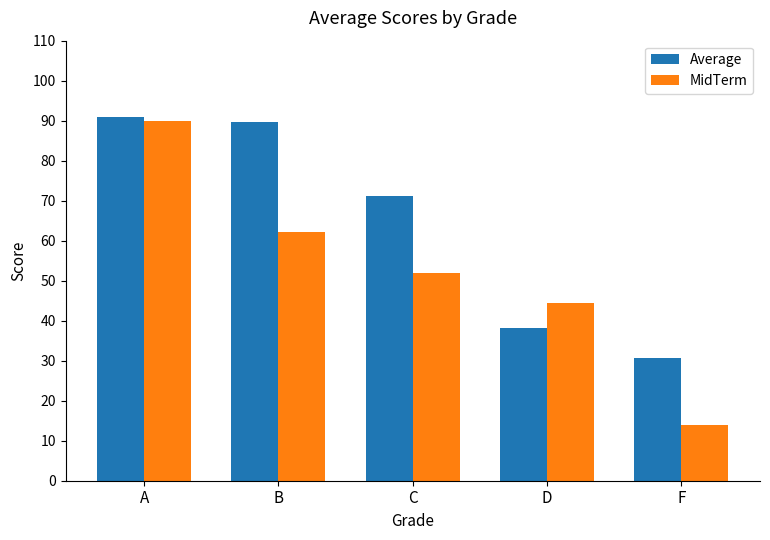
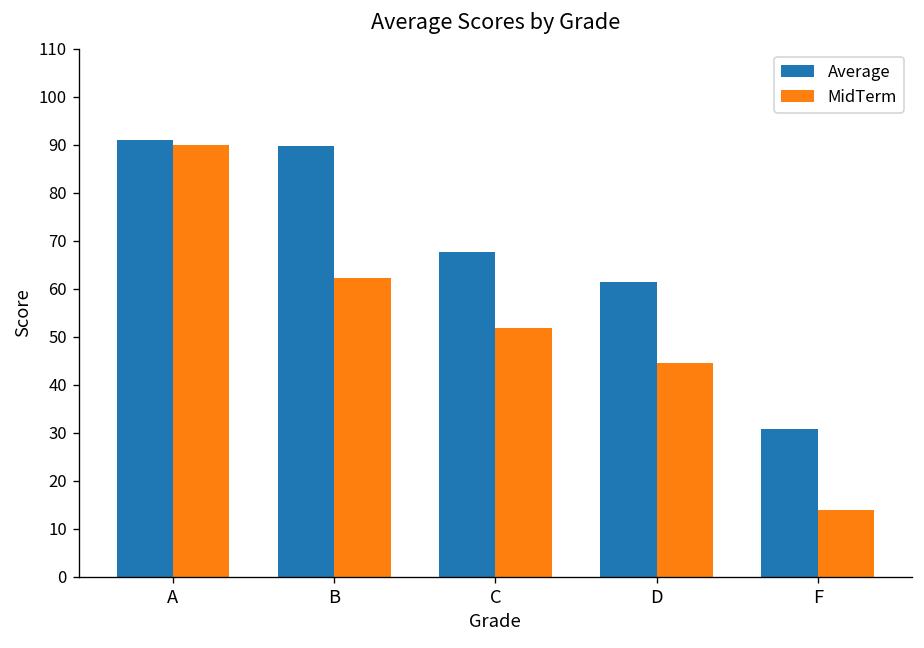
Average, C: 71 -> 68
Average, D: 38 -> 62
